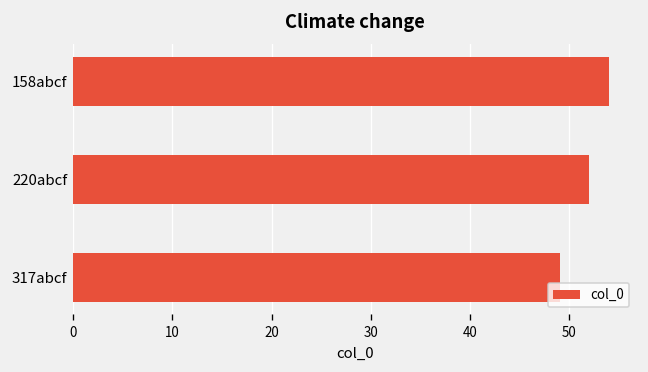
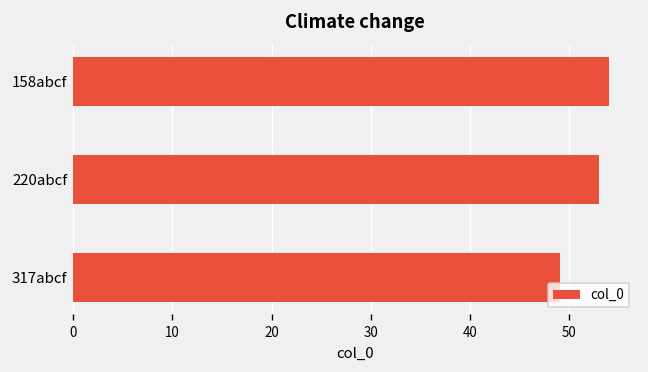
220abcf: 52 -> 53
